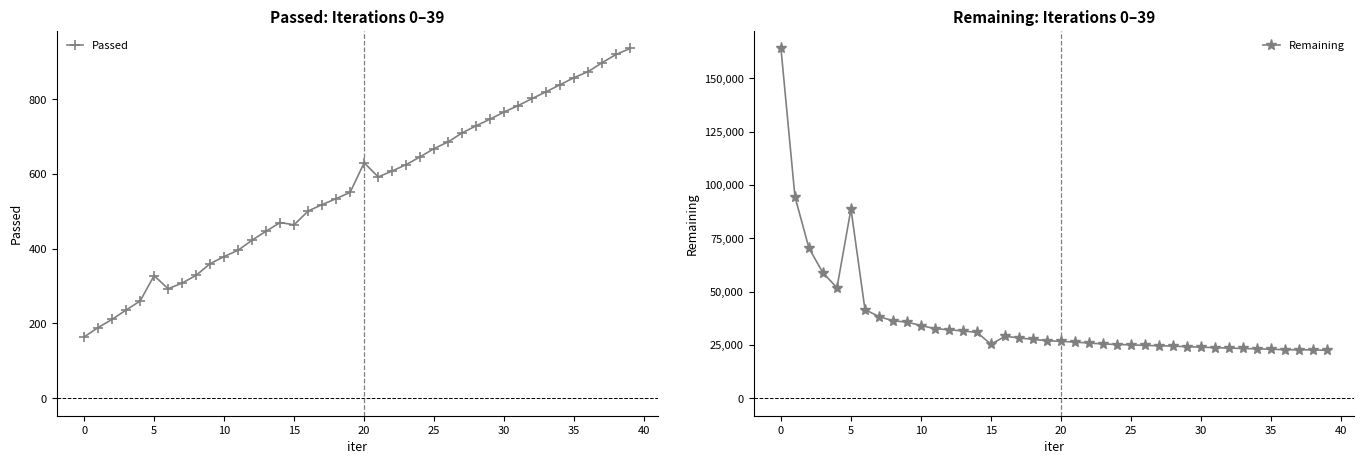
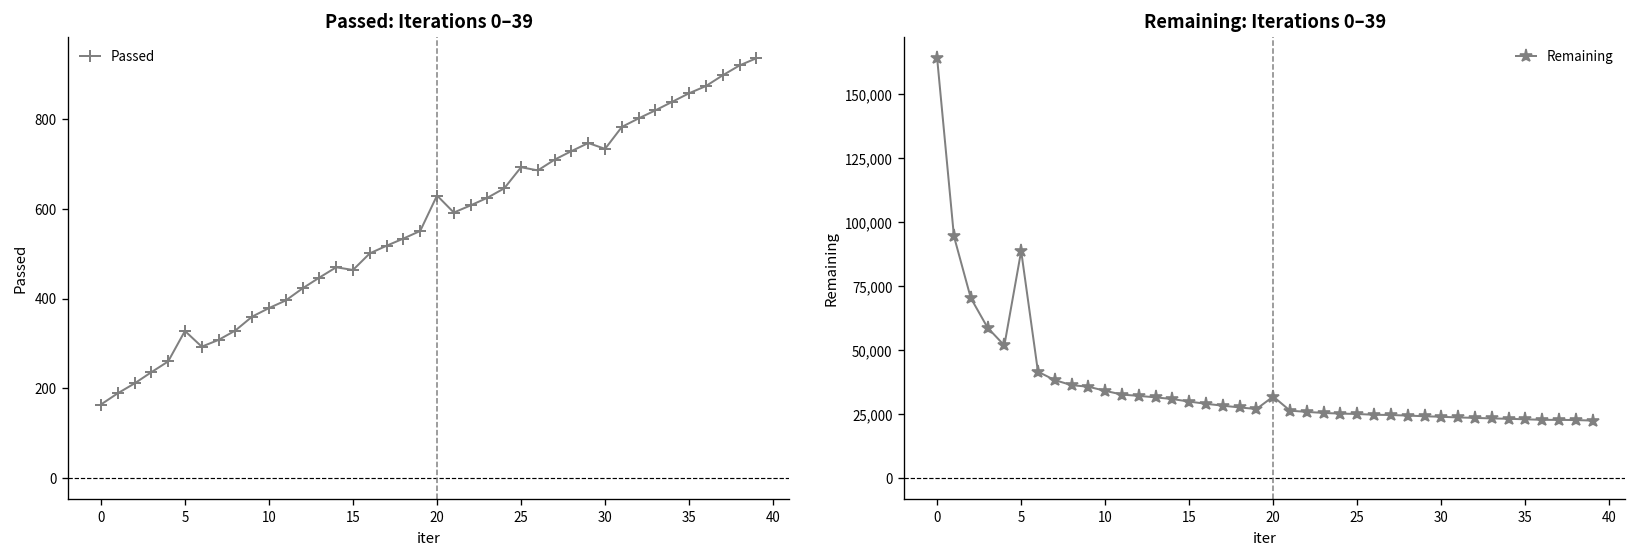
Passed: Iterations 0–39, 25: 670 -> 690
Passed: Iterations 0–39, 30: 770 -> 730
Remaining: Iterations 0–39, 15: 25,000 -> 30,000
Remaining: Iterations 0–39, 20: 27,000 -> 32,000
